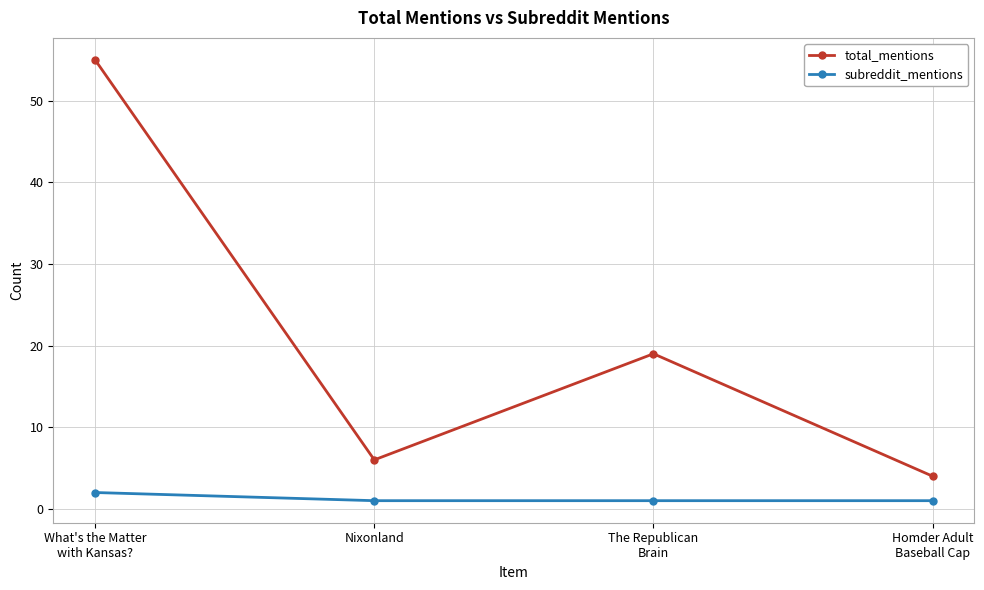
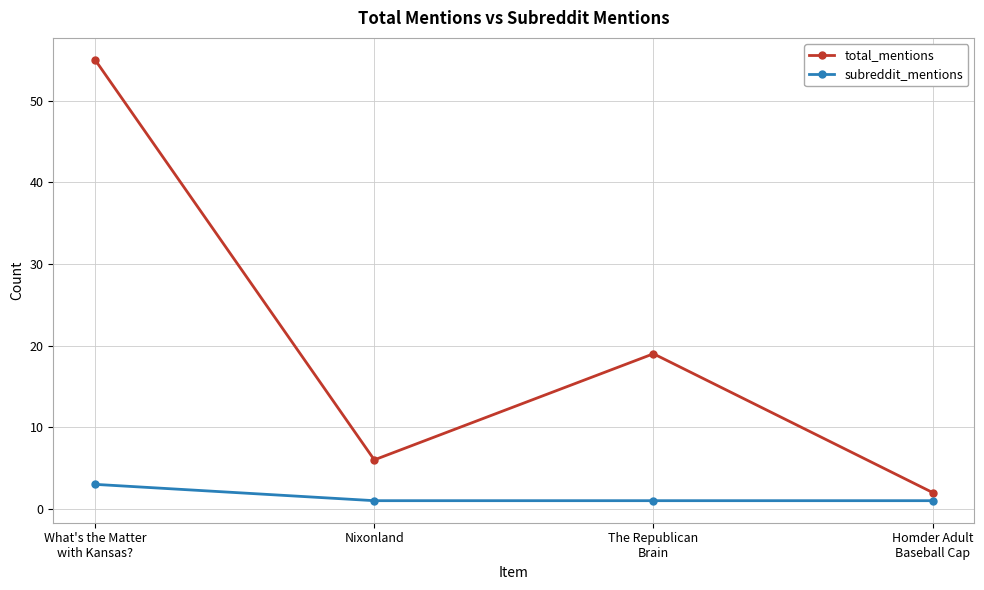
subreddit_mentions, What's the Matter with Kansas?: 2 -> 3
total_mentions, Homder Adult Baseball Cap: 4 -> 2
